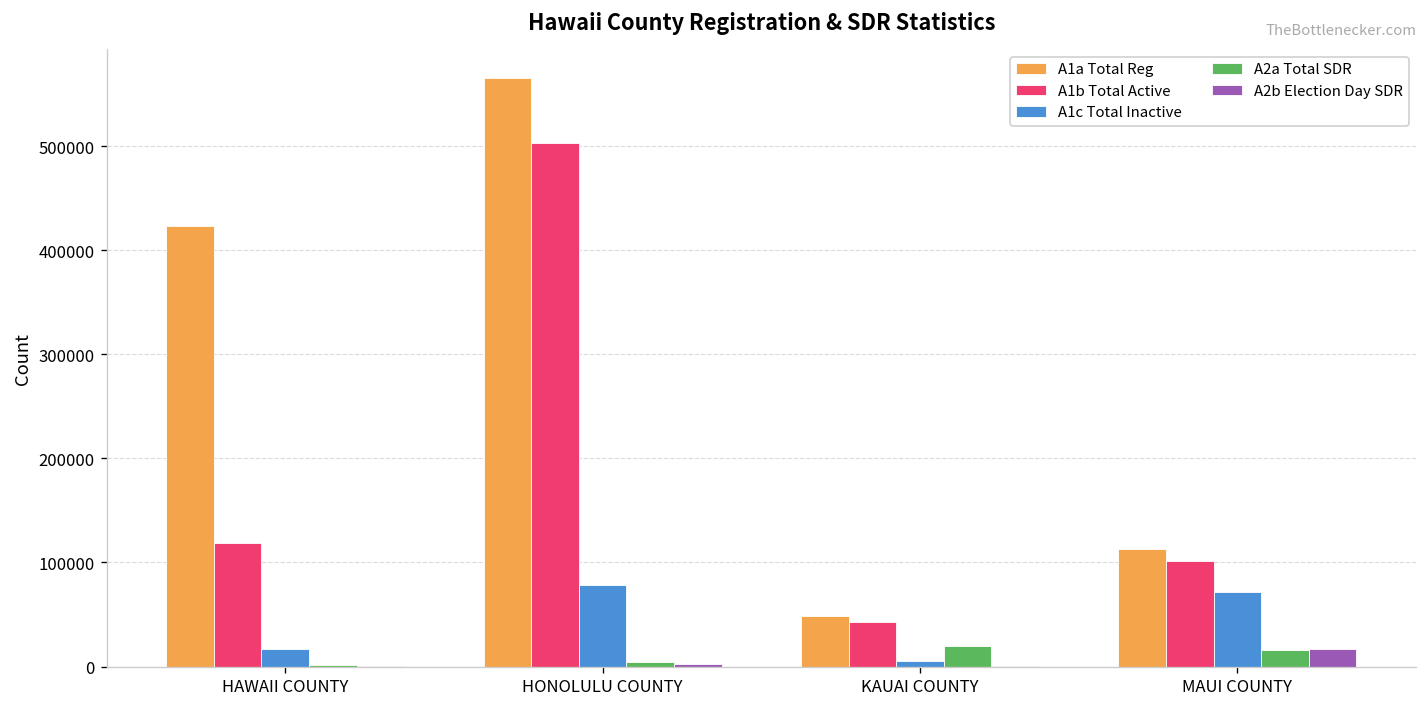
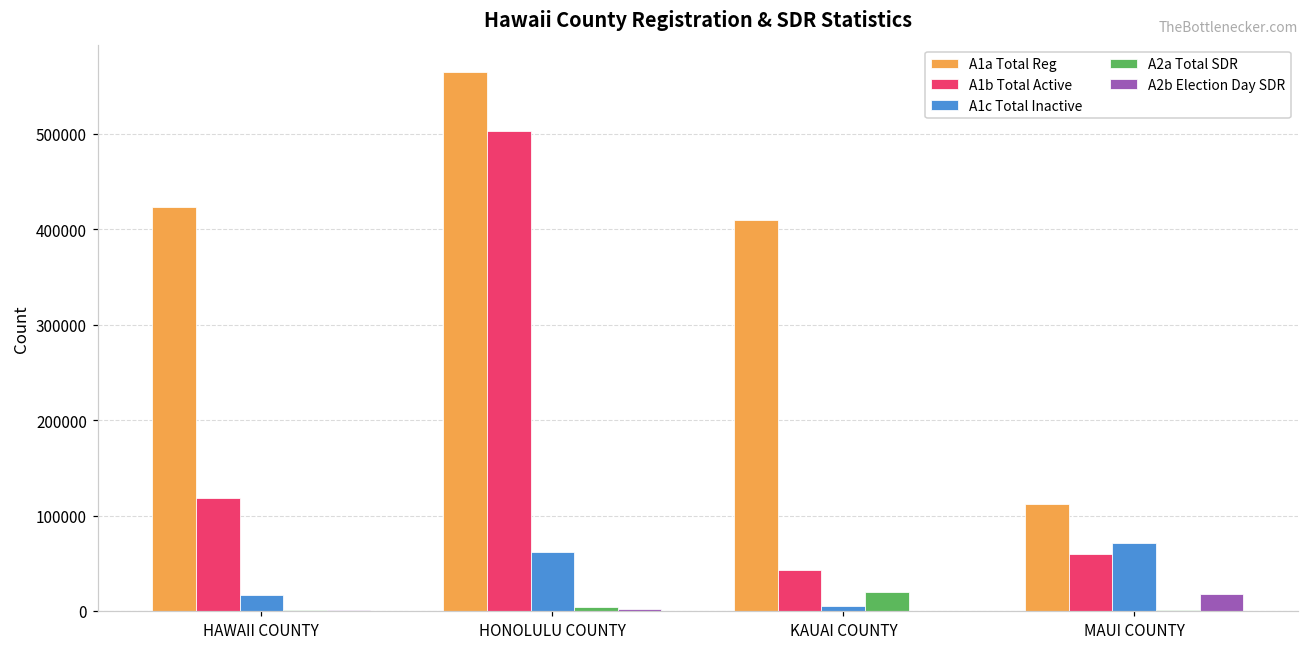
A1c Total Inactive, HONOLULU COUNTY: 80000 -> 60000
A1a Total Reg, KAUAI COUNTY: 50000 -> 410000
A1b Total Active, MAUI COUNTY: 100000 -> 60000
A2a Total SDR, MAUI COUNTY: 20000 -> 0
